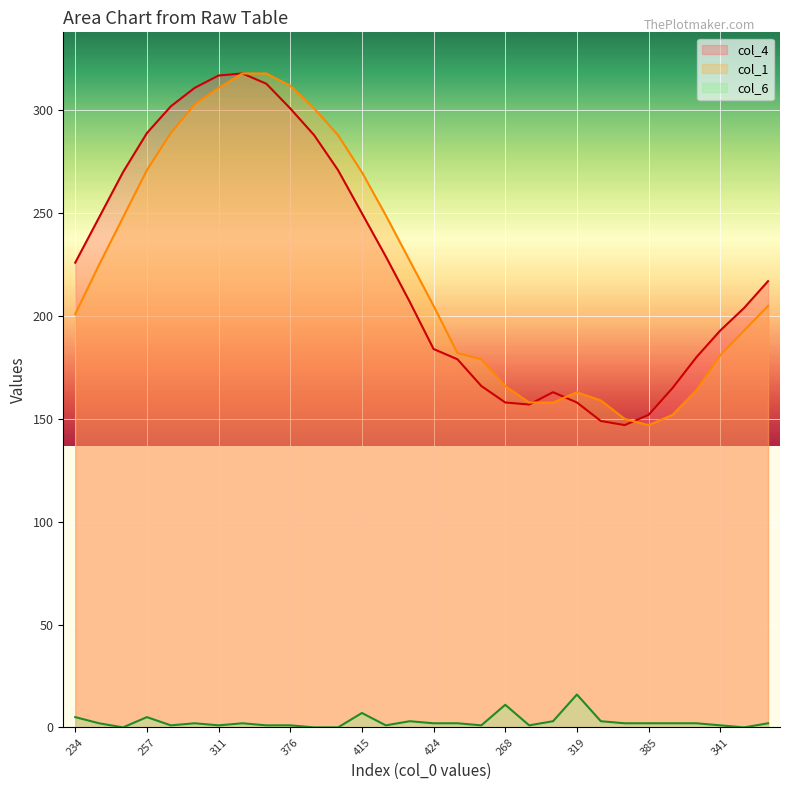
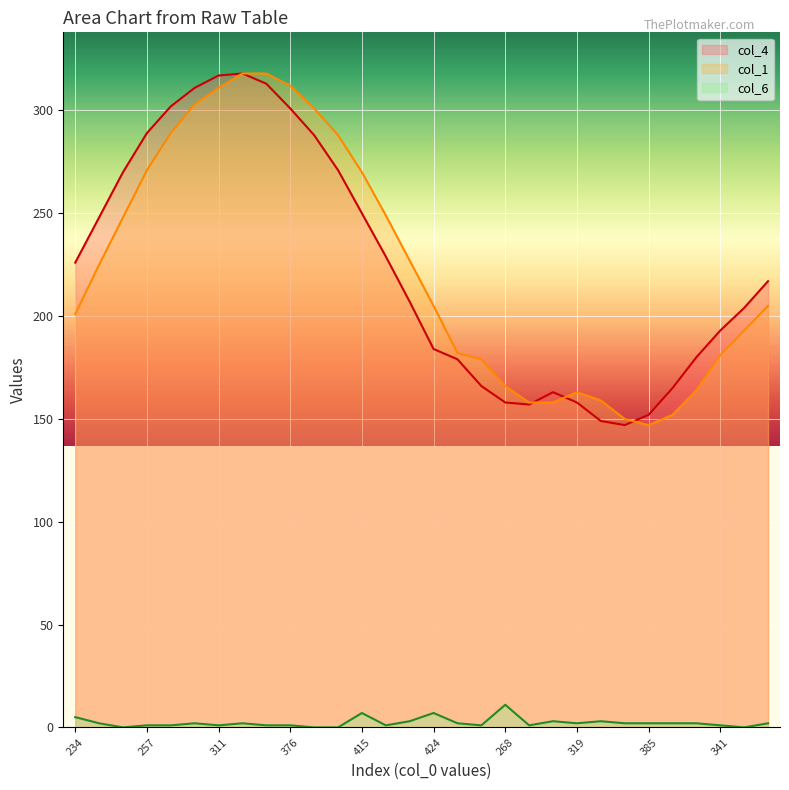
col_6, 257: 5 -> 1
col_6, 424: 2 -> 7
col_6, 319: 16 -> 2
